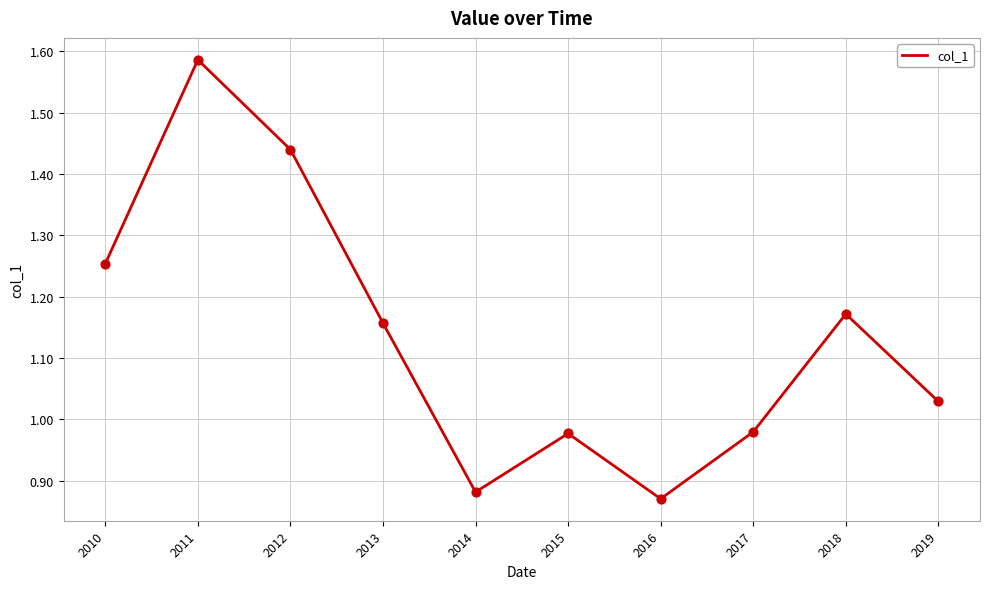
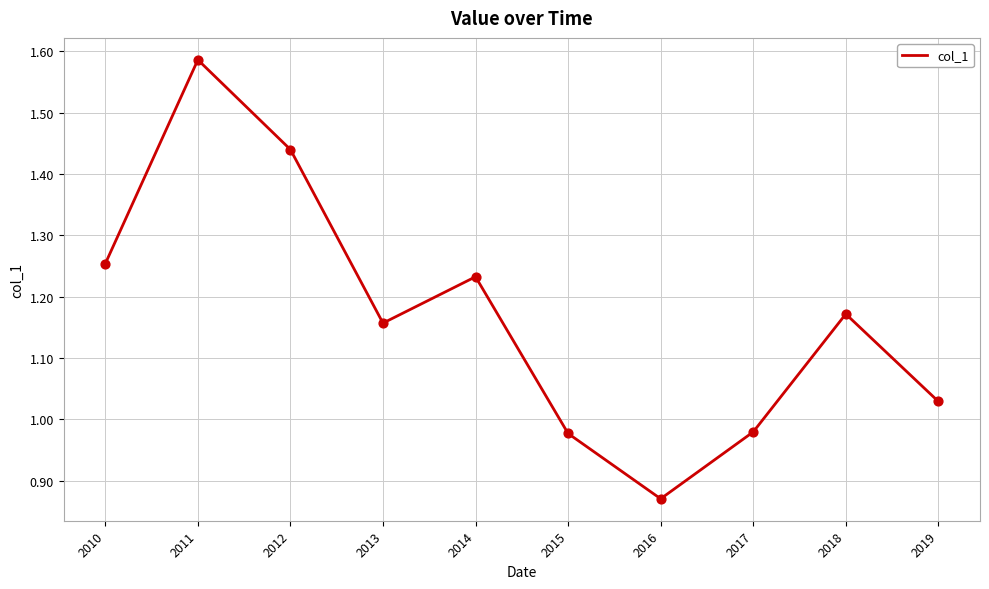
2014: 0.88 -> 1.23
